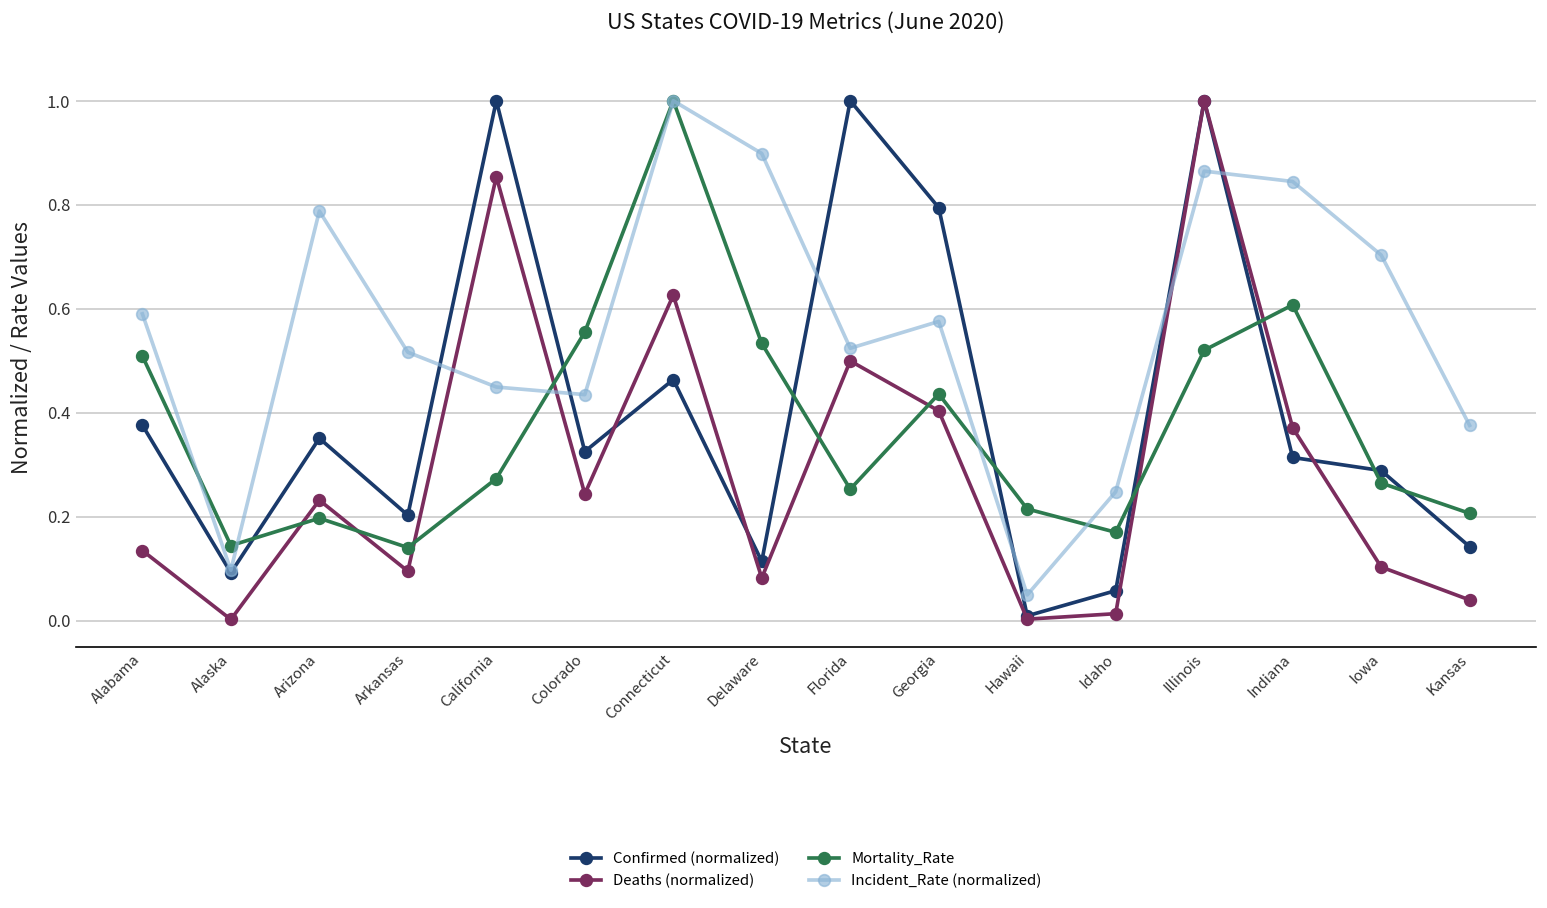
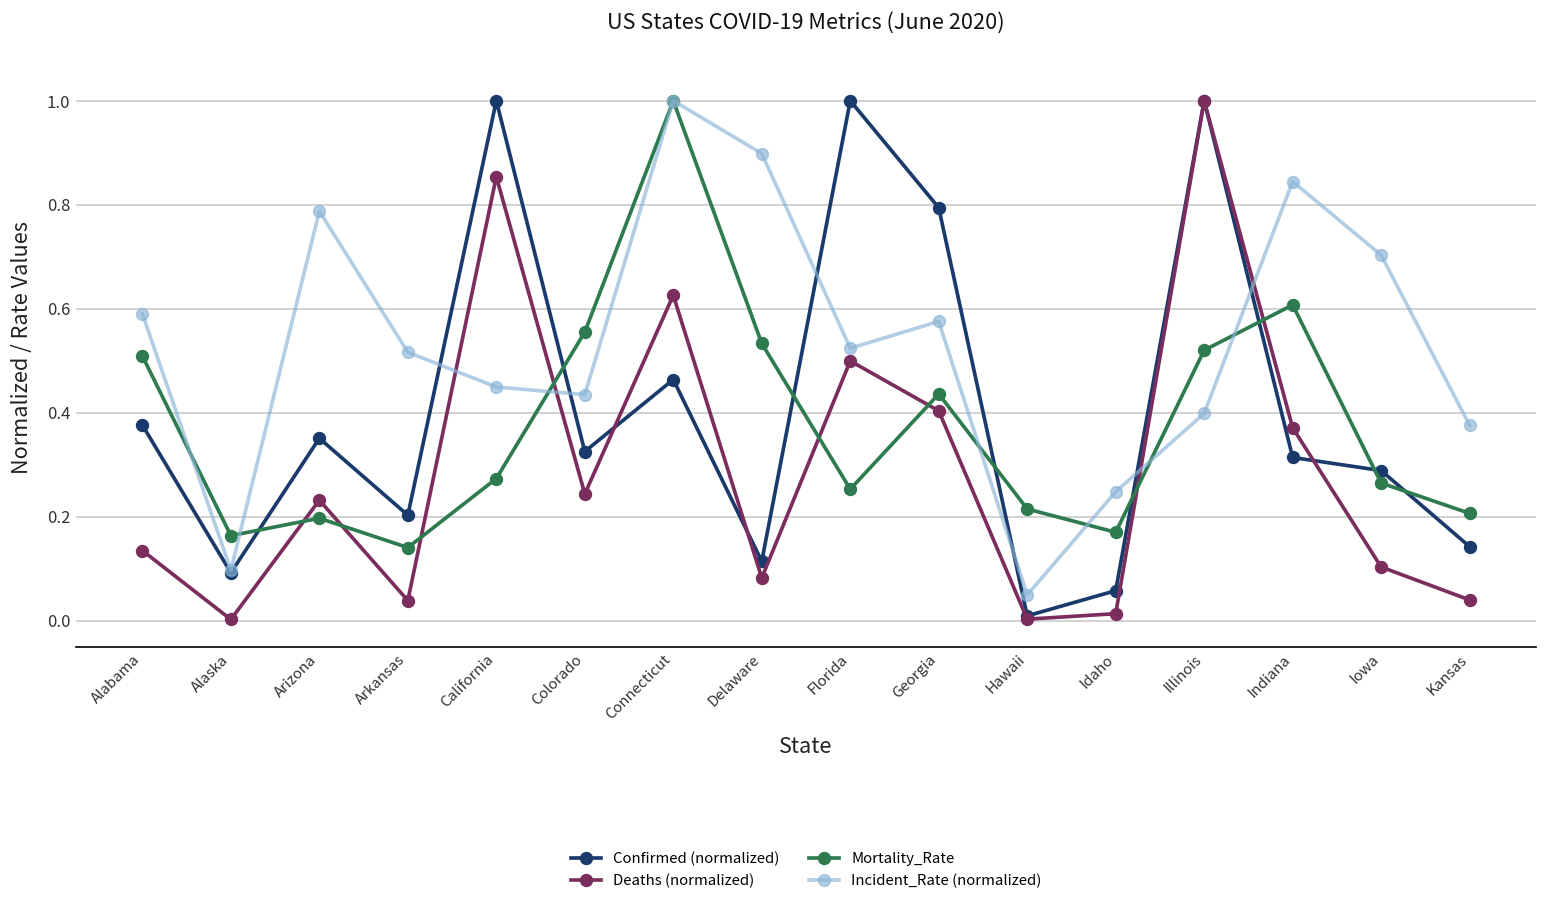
Mortality_Rate, Alaska: 0.14 -> 0.16
Deaths (normalized), Arkansas: 0.09 -> 0.04
Incident_Rate (normalized), Illinois: 0.86 -> 0.40
